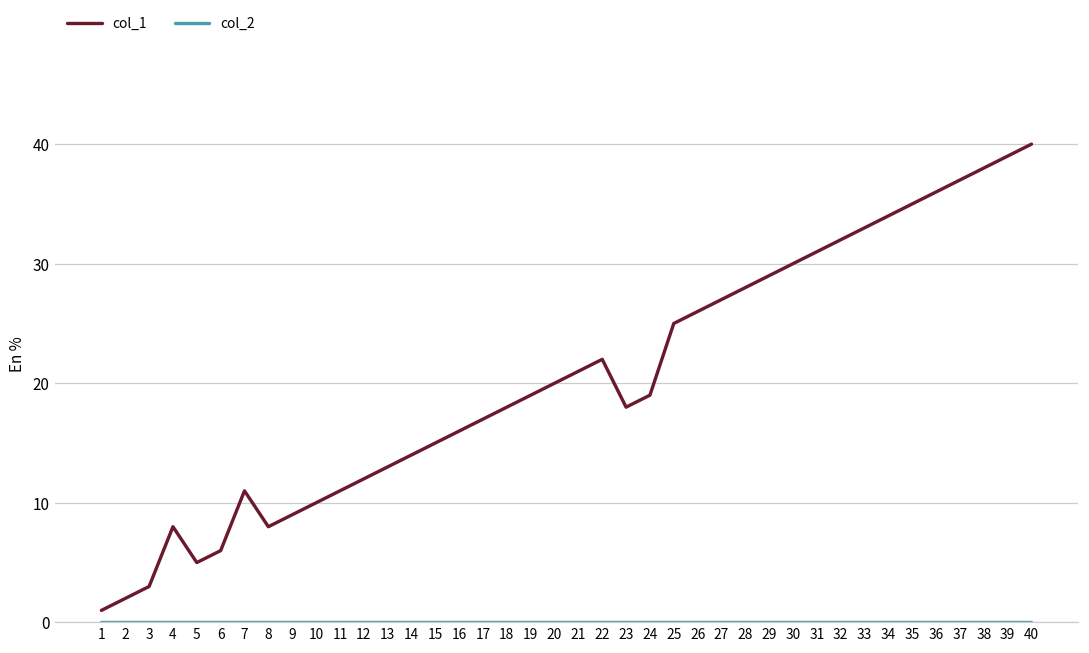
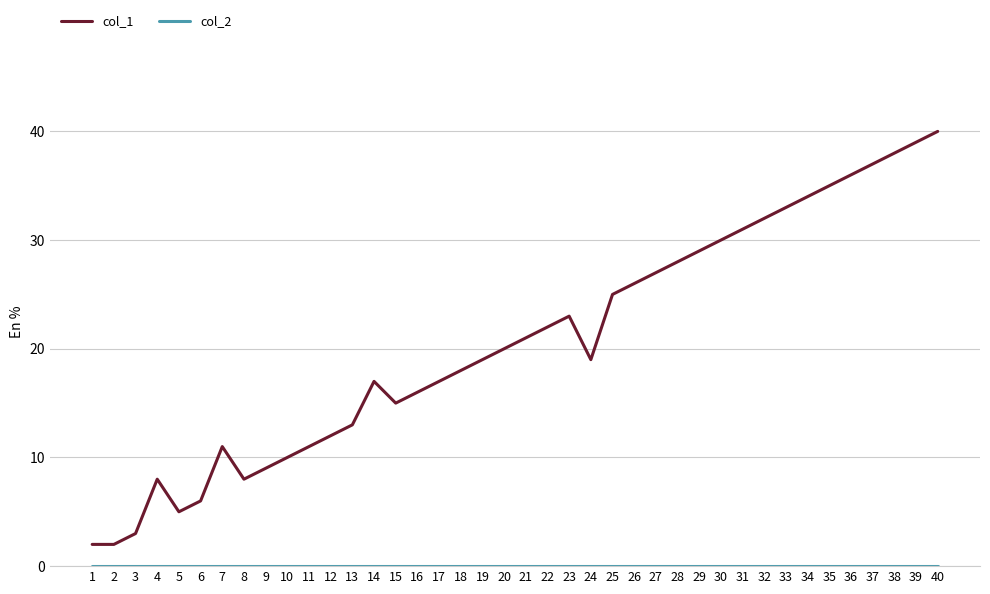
col_1, 1: 1 -> 2
col_1, 14: 14 -> 17
col_1, 23: 18 -> 23
